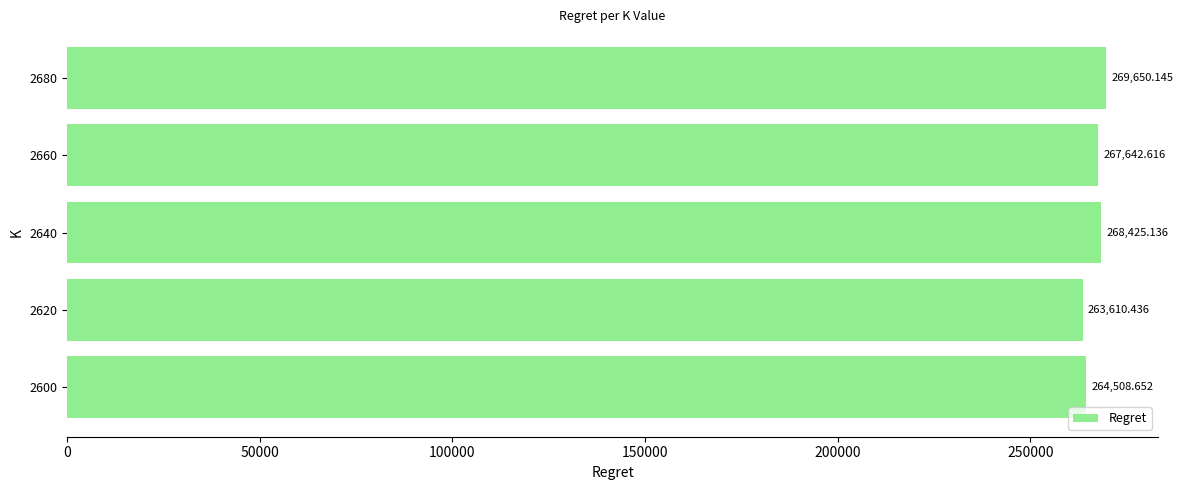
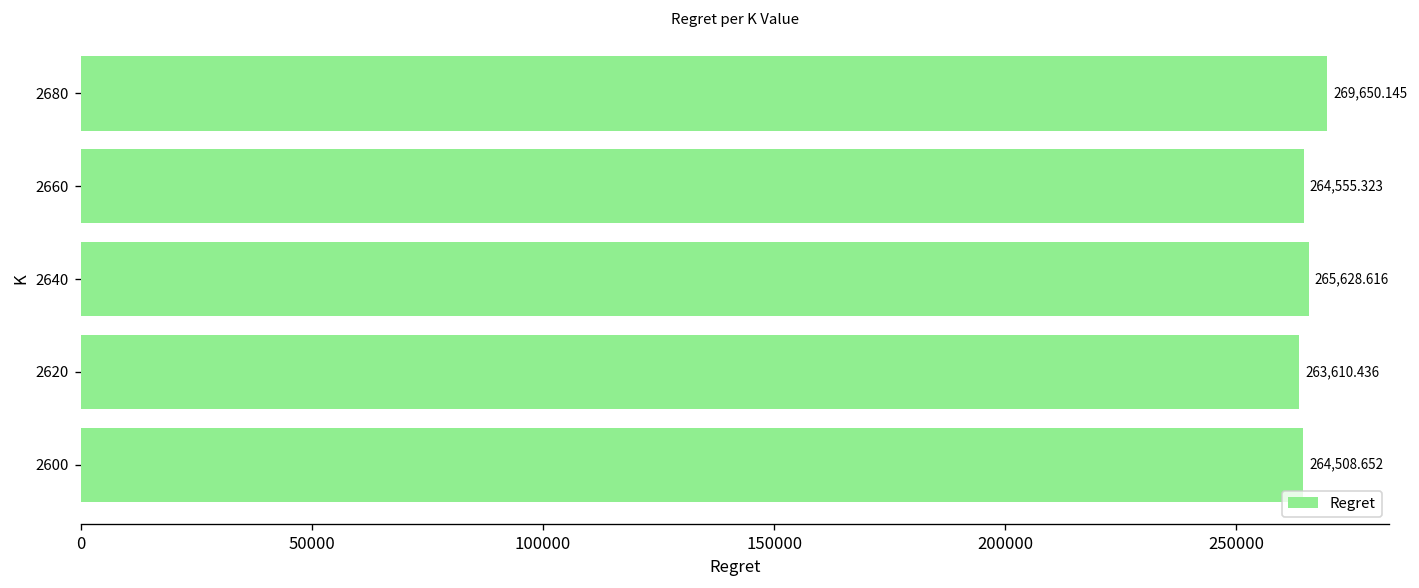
2660: 267,642.616 -> 264,555.323
2640: 268,425.136 -> 265,628.616
